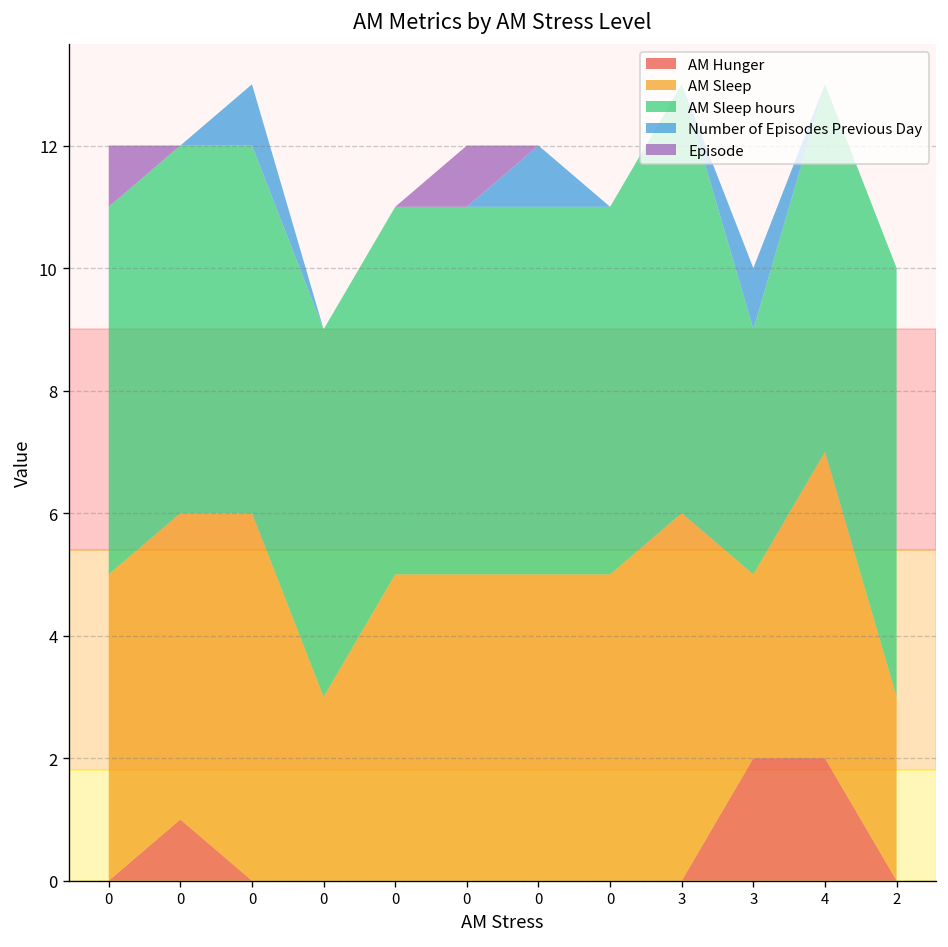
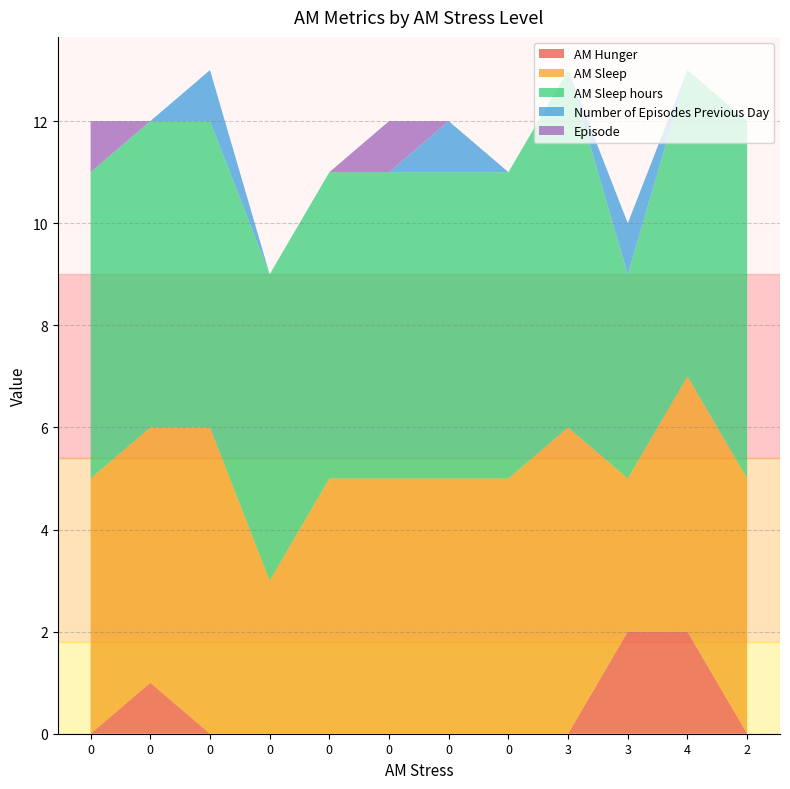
AM Sleep, 2: 3 -> 5
